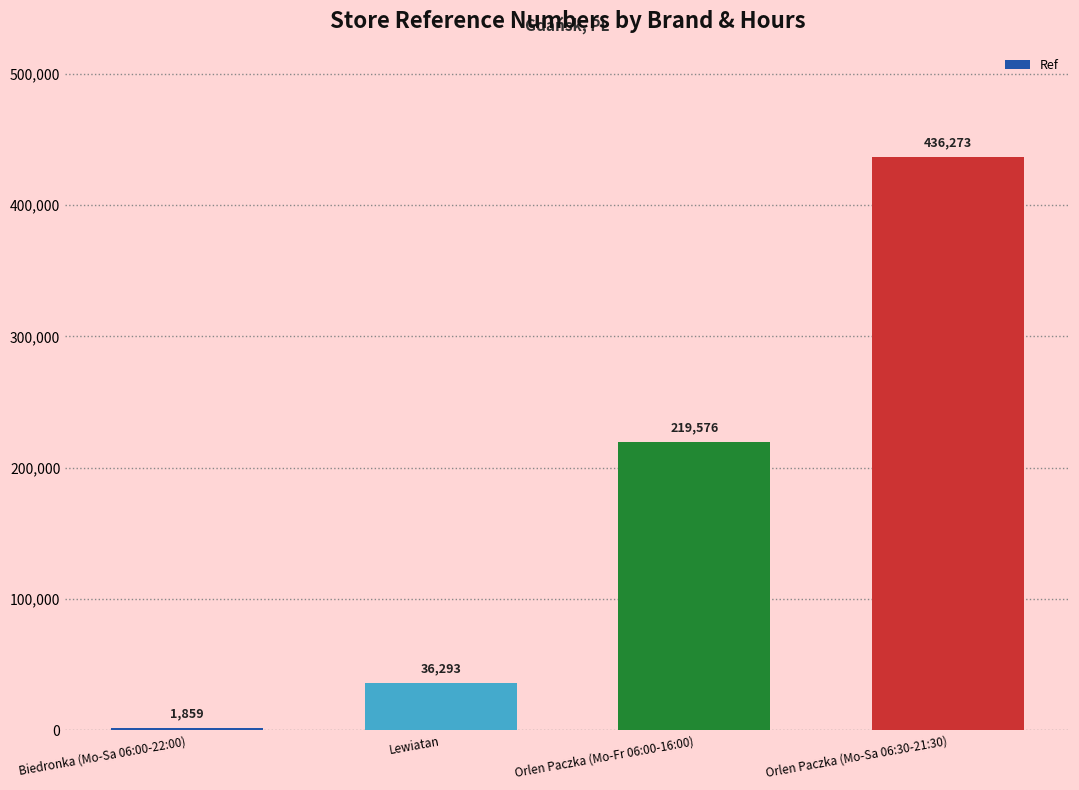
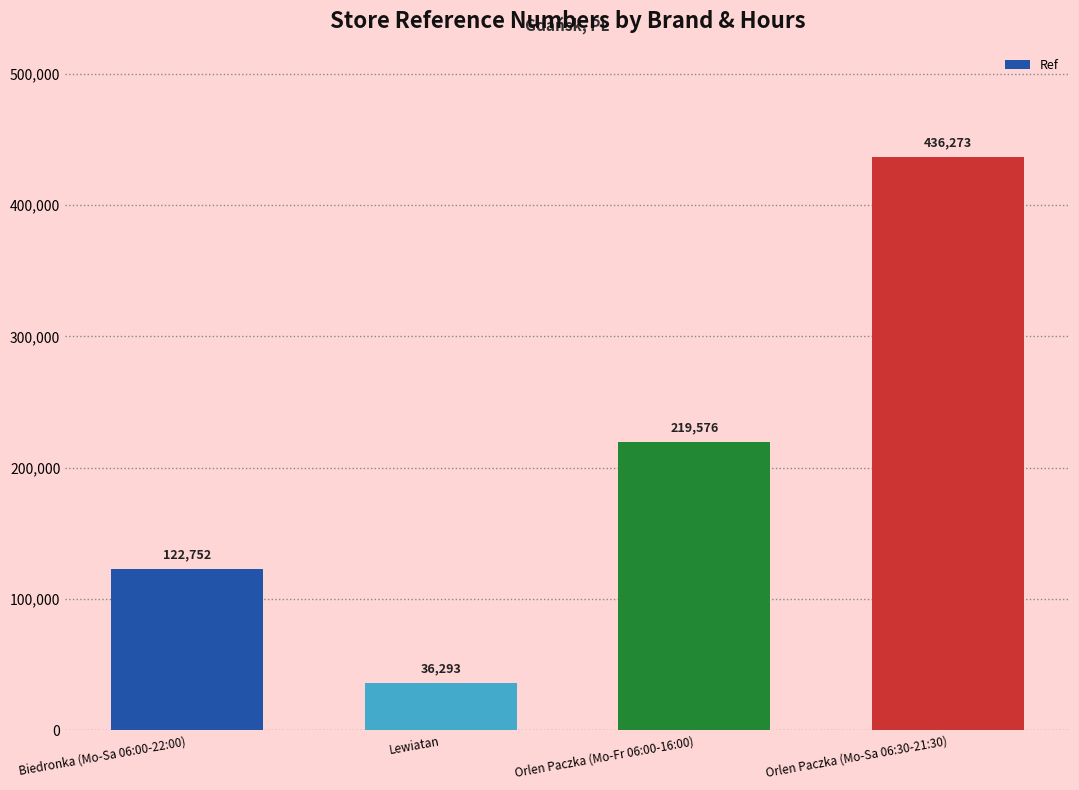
Biedronka (Mo-Sa 06:00-22:00): 1,859 -> 122,752
